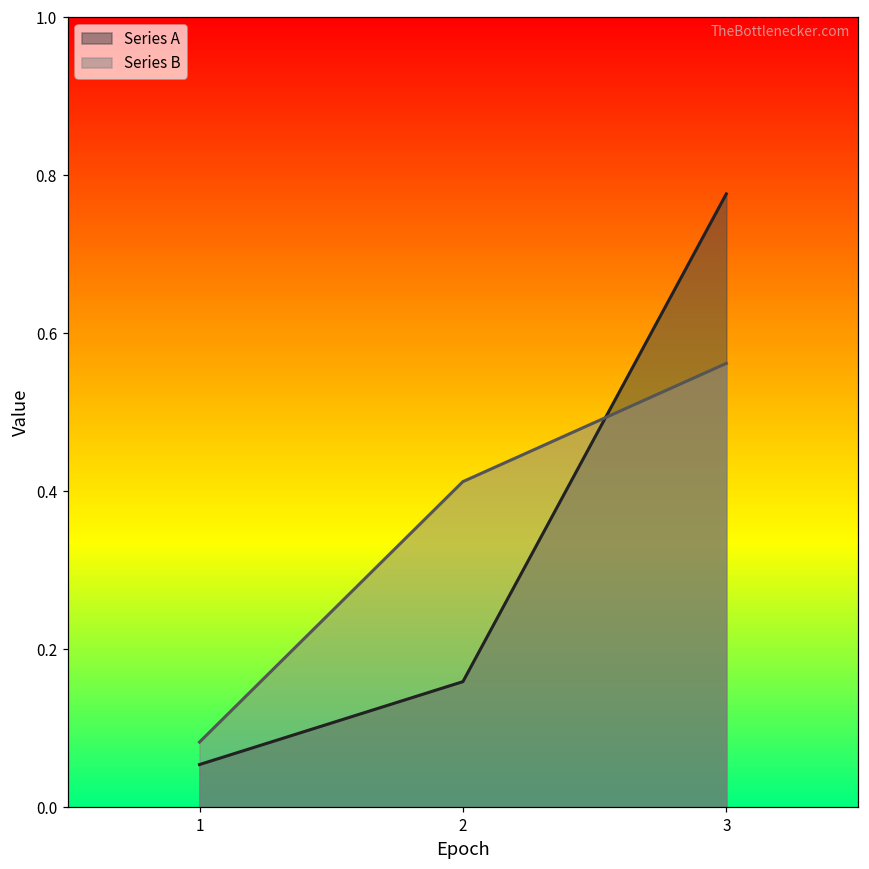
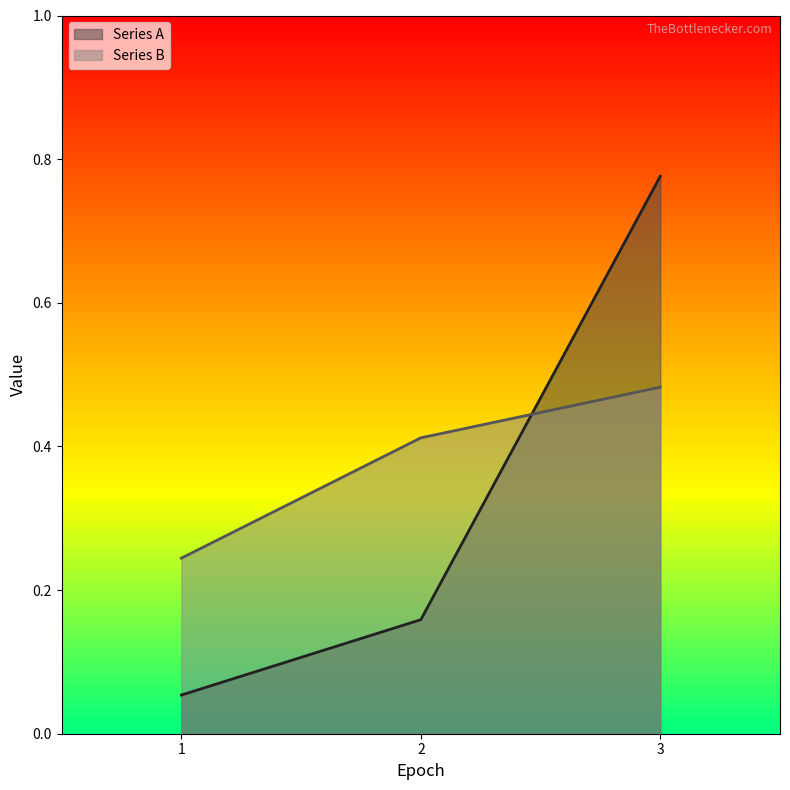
Series B, 1: 0.08 -> 0.24
Series B, 3: 0.56 -> 0.48
